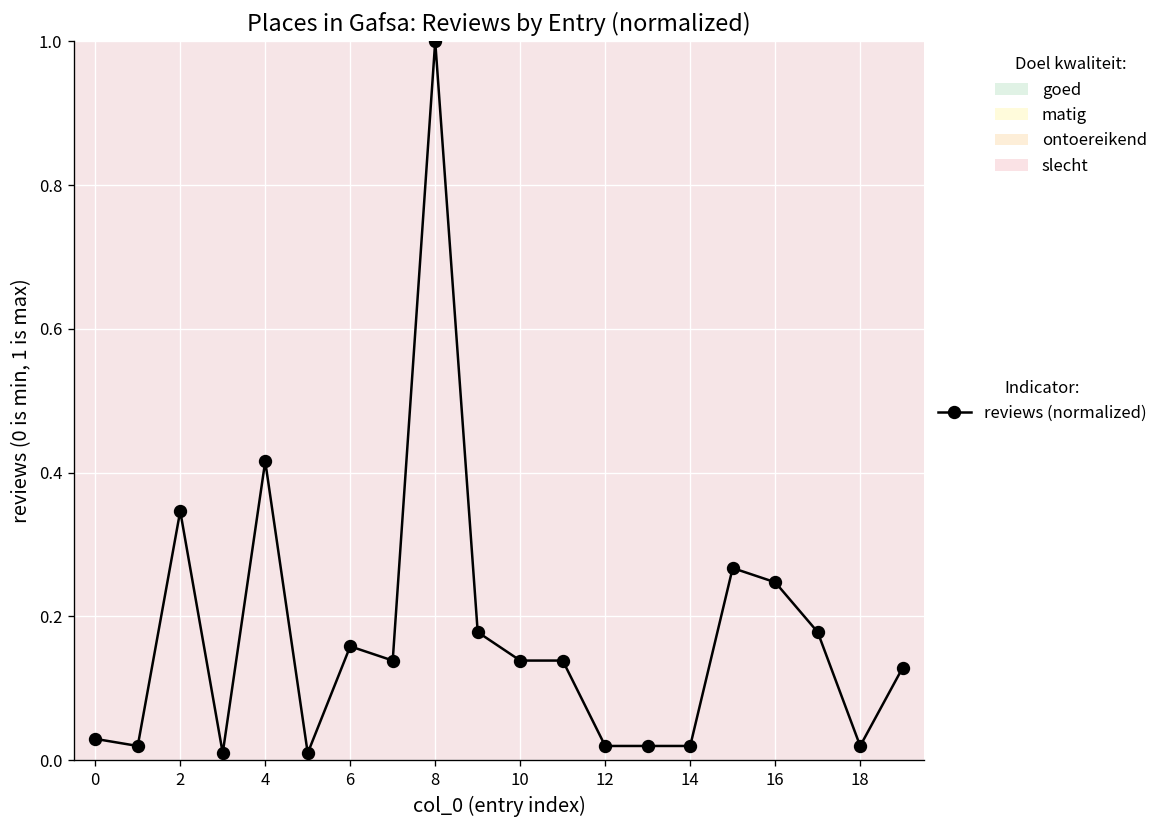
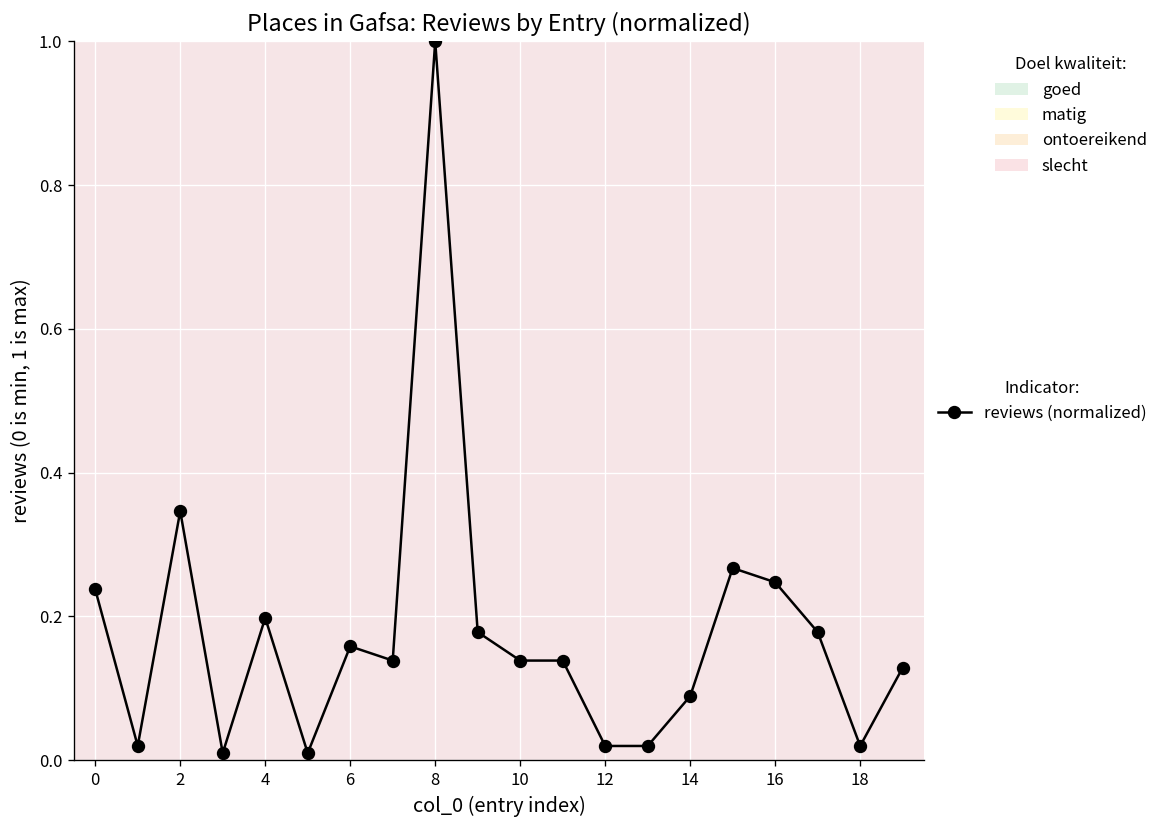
0: 0.03 -> 0.24
4: 0.42 -> 0.20
14: 0.02 -> 0.09
